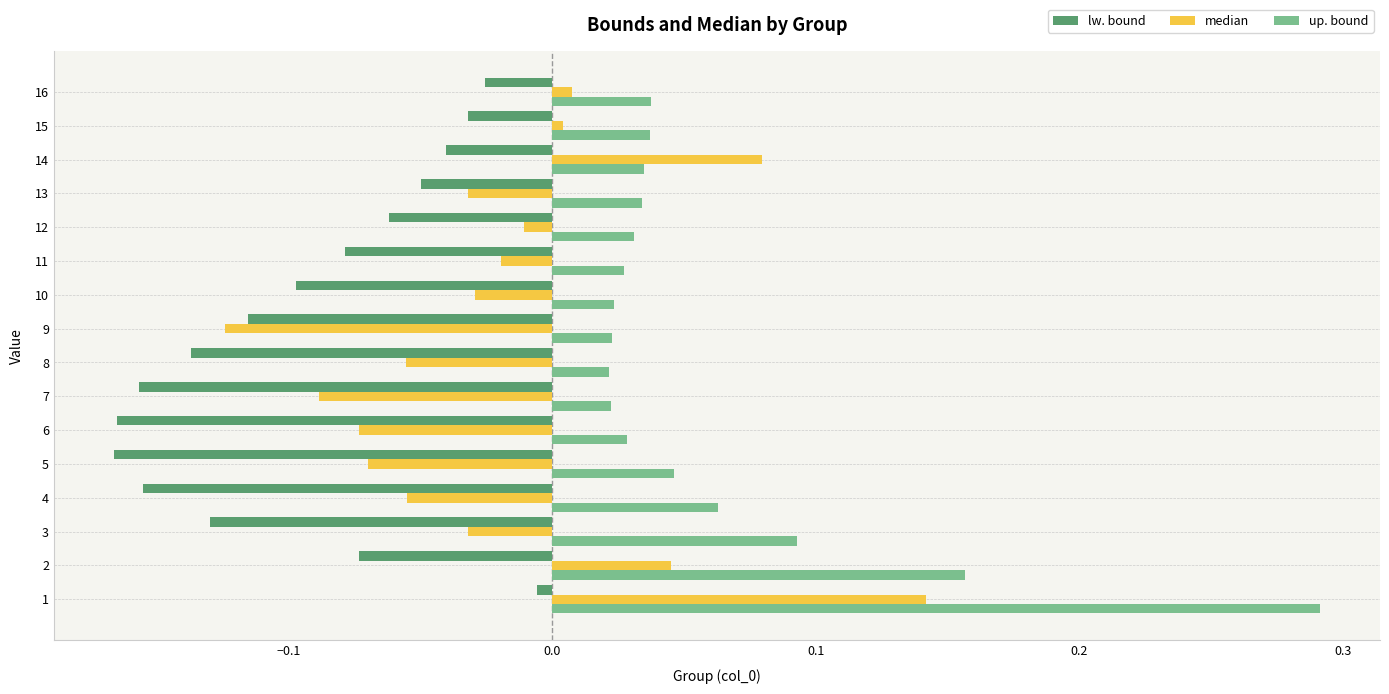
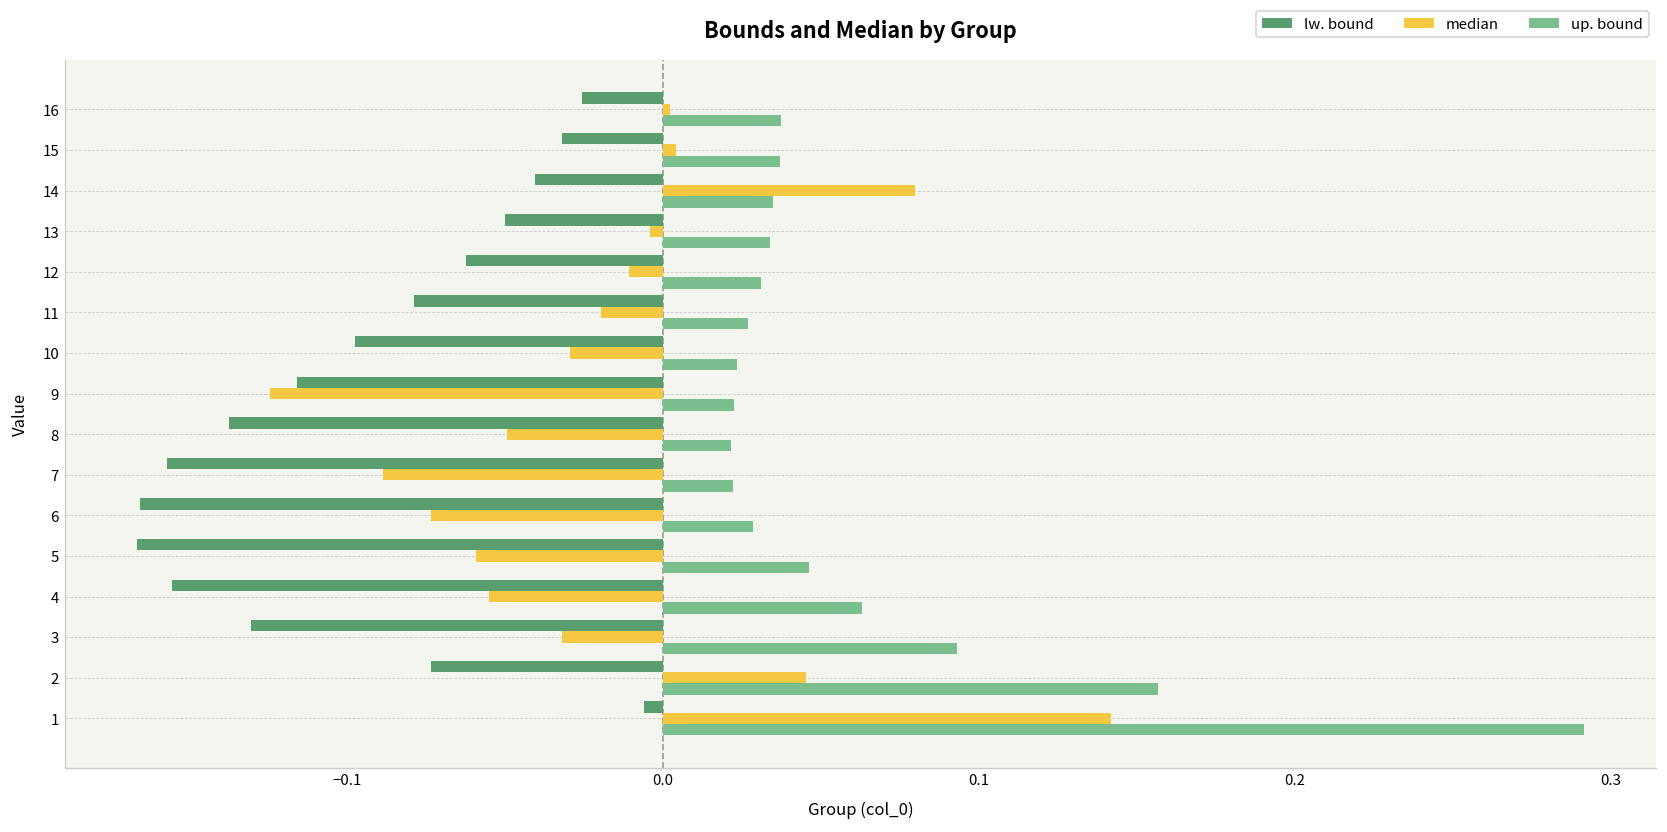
median, 16: 0.007 -> 0.002
median, 13: -0.032 -> -0.004
median, 8: -0.056 -> -0.049
median, 5: -0.070 -> -0.059
